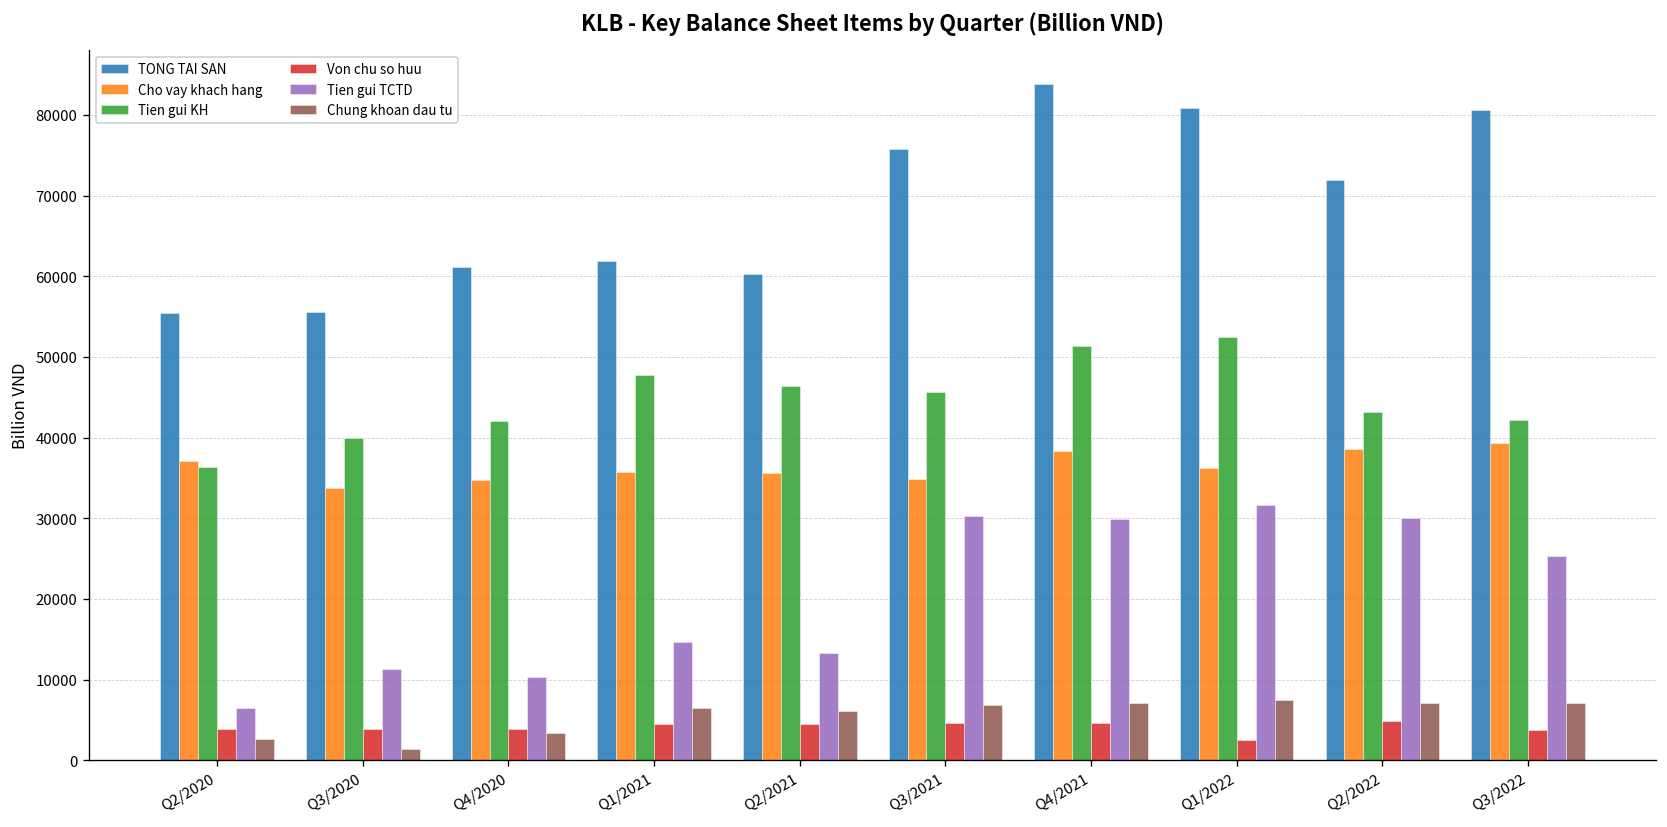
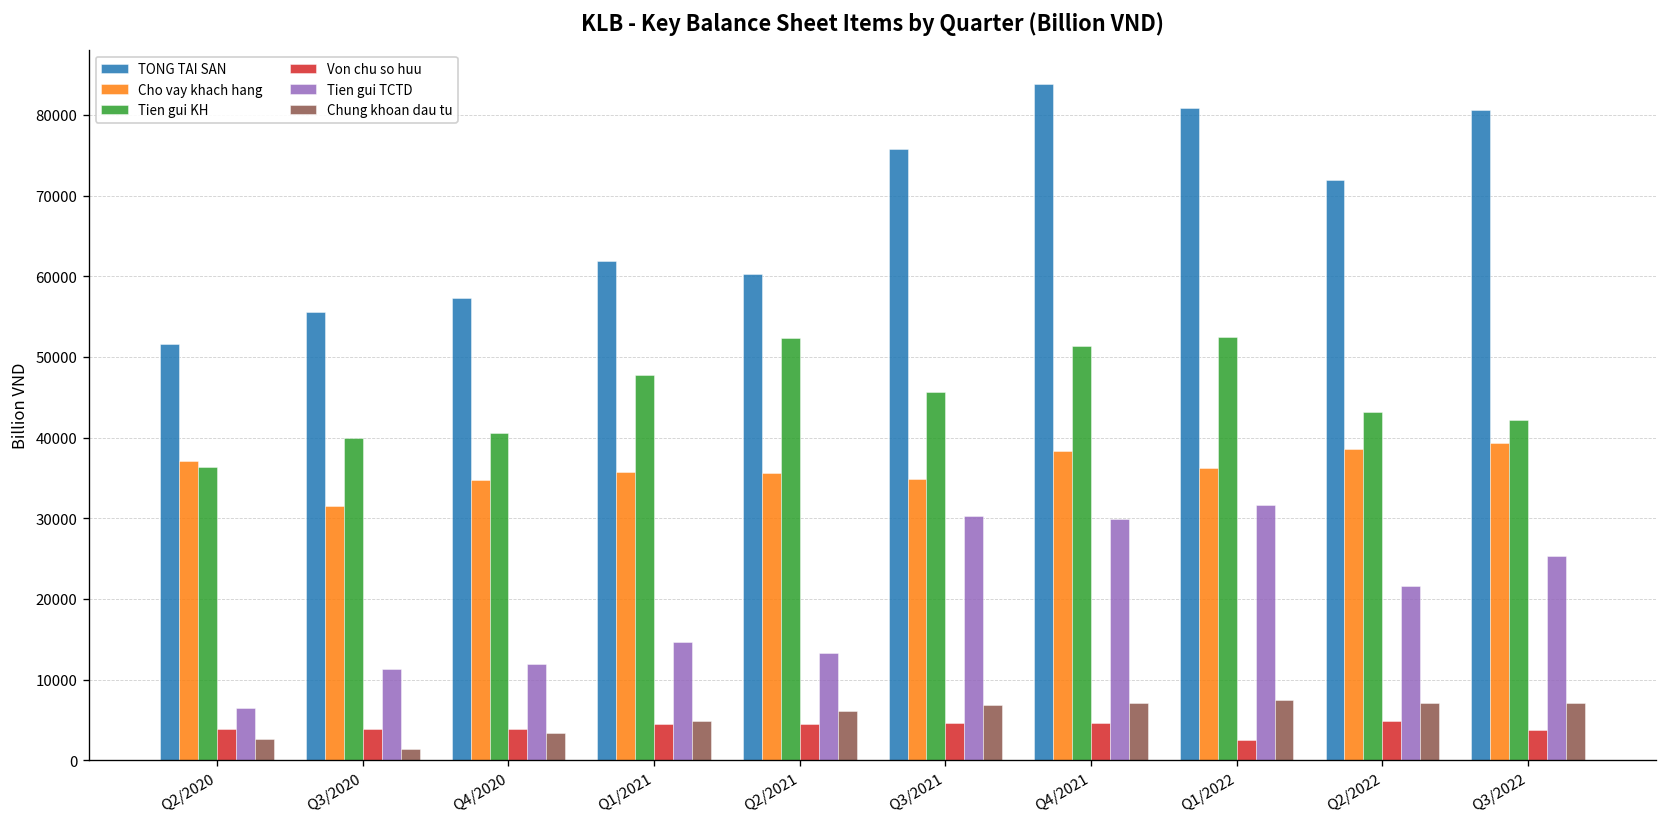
TONG TAI SAN, Q2/2020: 55000 -> 52000
Cho vay khach hang, Q3/2020: 34000 -> 32000
TONG TAI SAN, Q4/2020: 61000 -> 57000
Tien gui KH, Q4/2020: 42000 -> 41000
Tien gui TCTD, Q4/2020: 10000 -> 12000
Chung khoan dau tu, Q1/2021: 6000 -> 5000
Tien gui KH, Q2/2021: 46000 -> 52000
Tien gui TCTD, Q2/2022: 30000 -> 22000
